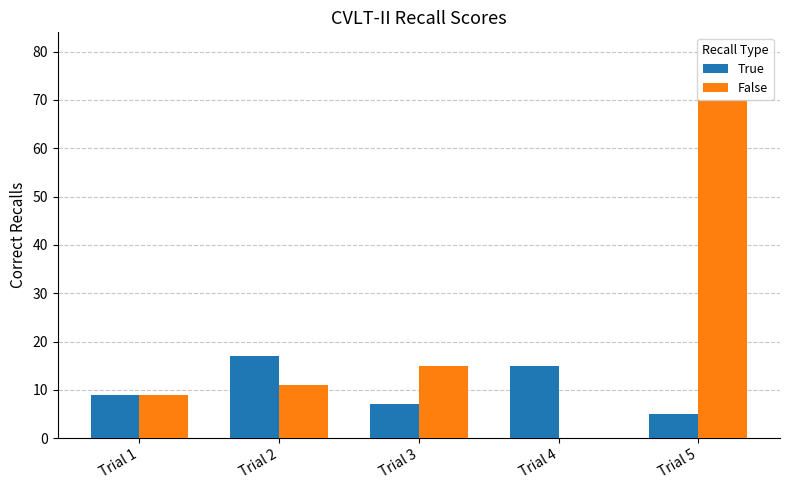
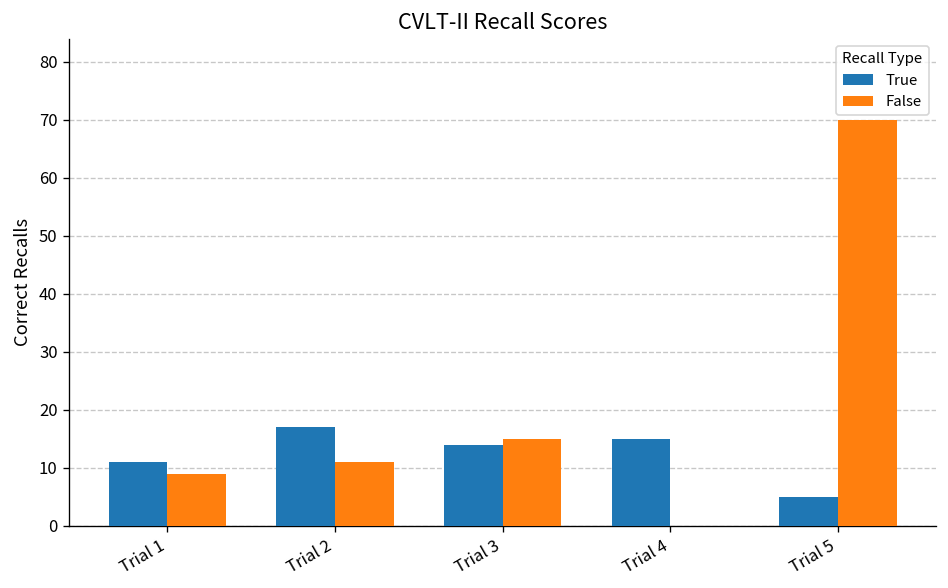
True, Trial 1: 9 -> 11
True, Trial 3: 7 -> 14
